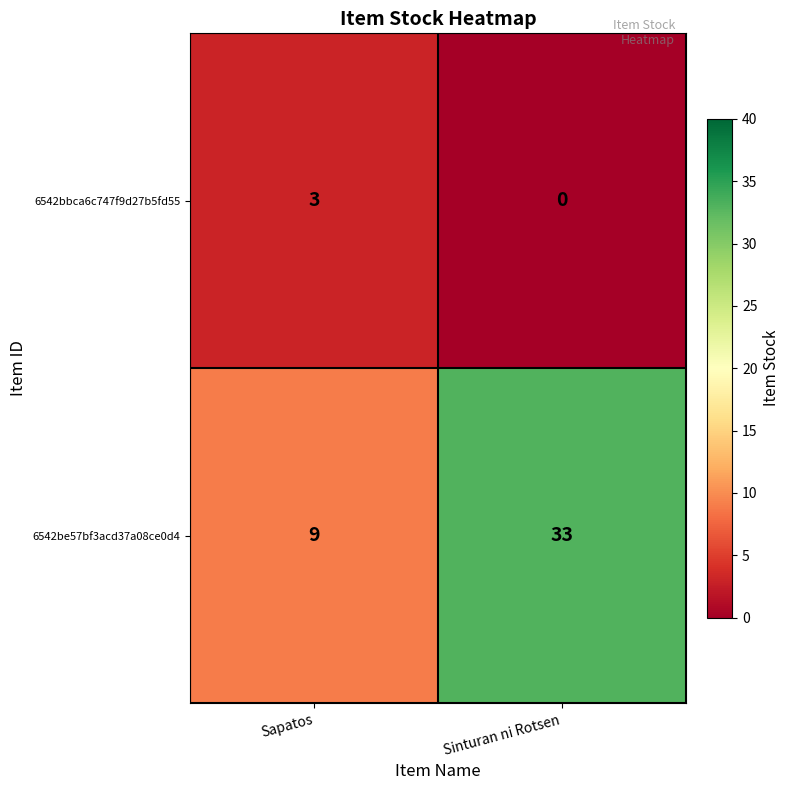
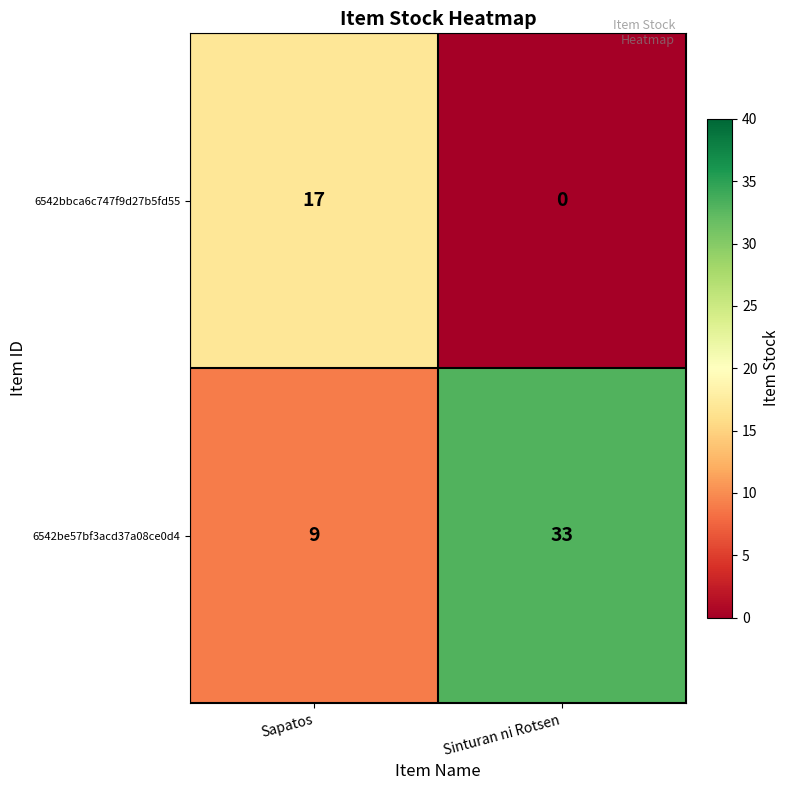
6542bbca6c747f9d27b5fd55, Sapatos: 3 -> 17
